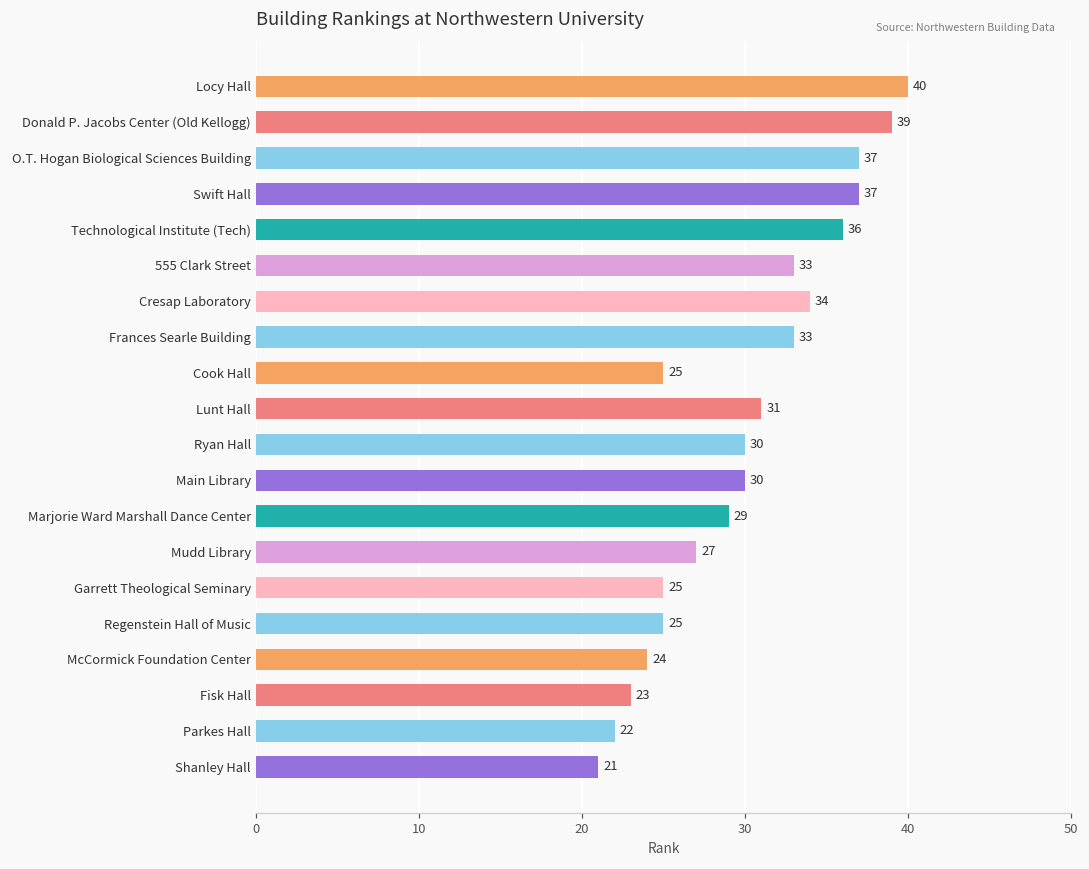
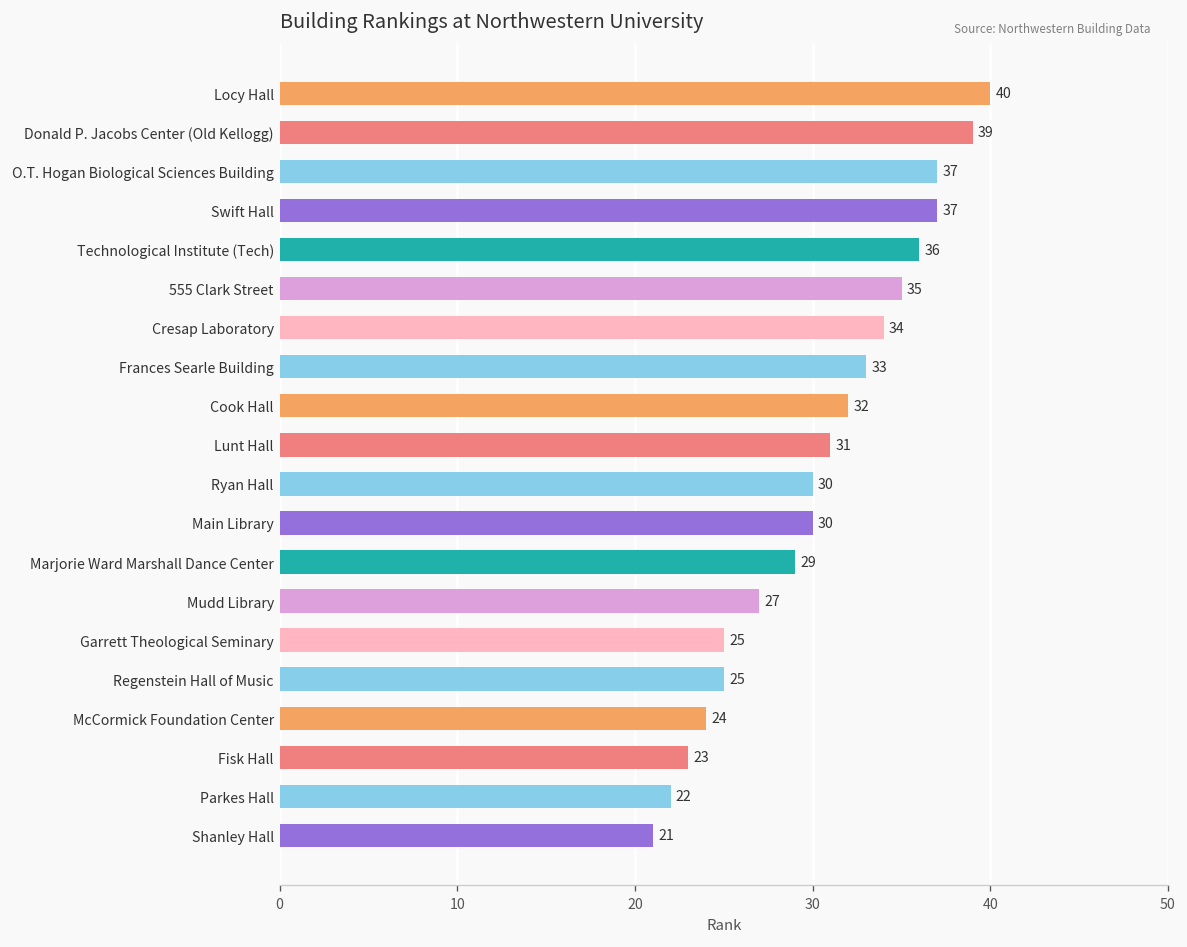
555 Clark Street: 33 -> 35
Cook Hall: 25 -> 32
